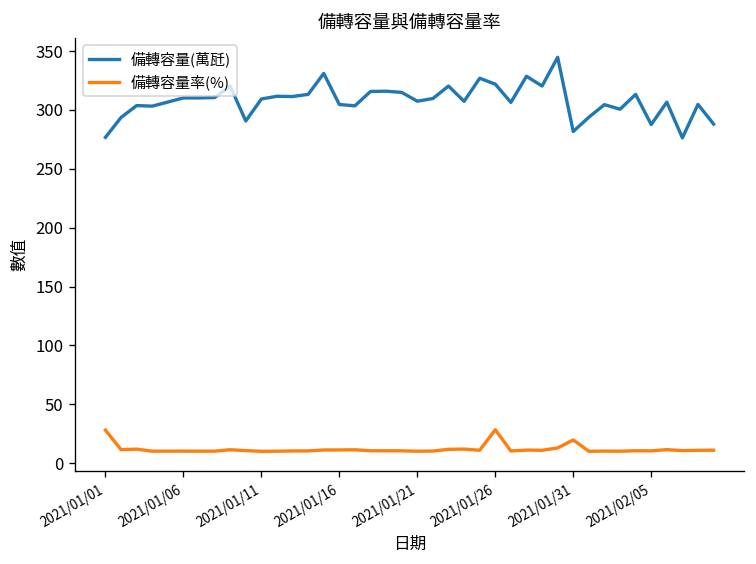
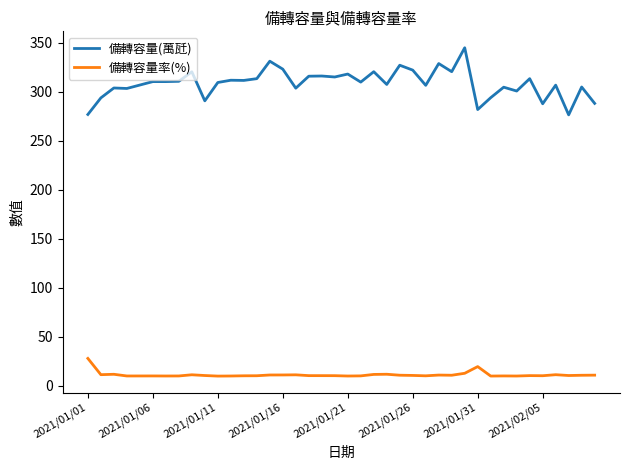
備轉容量(萬瓩), 2021/01/16: 300 -> 320
備轉容量(萬瓩), 2021/01/21: 310 -> 320
備轉容量率(%), 2021/01/26: 30 -> 10
